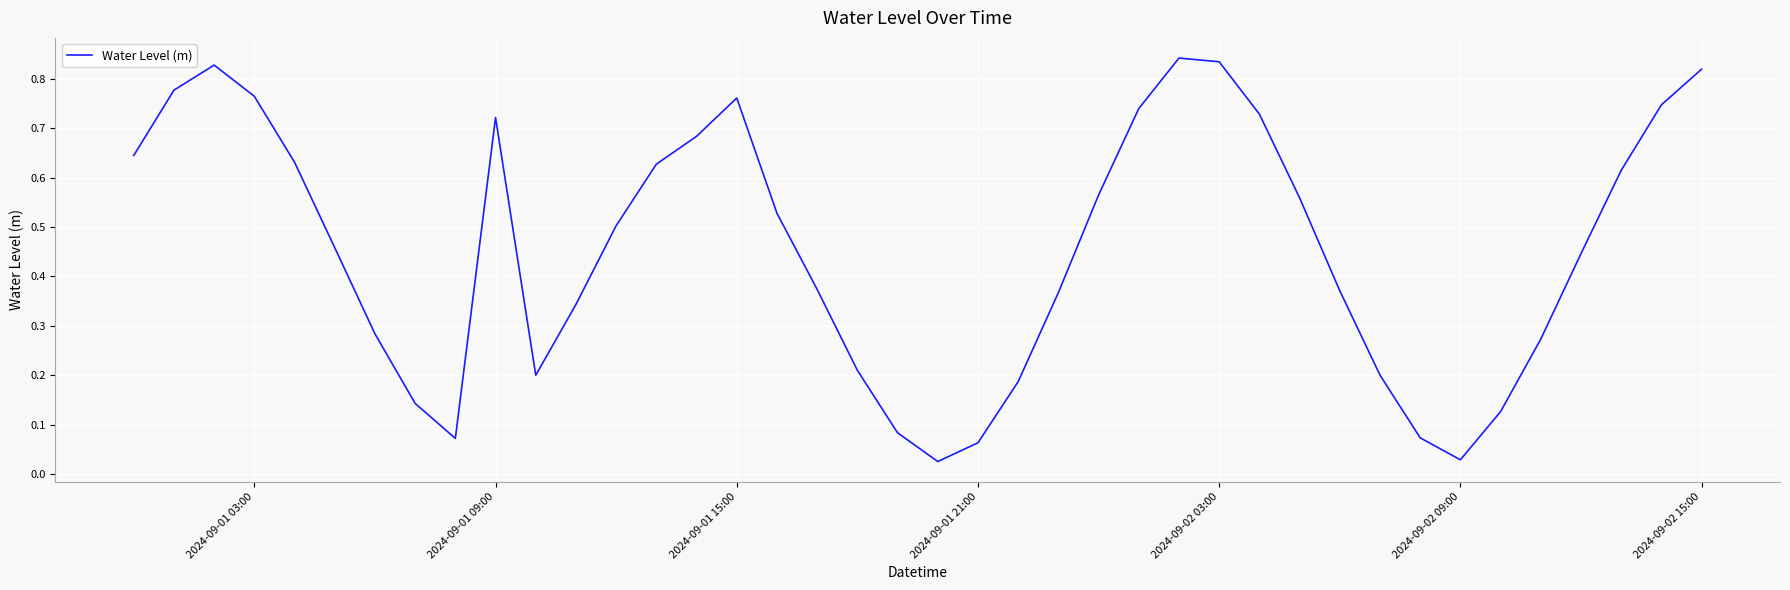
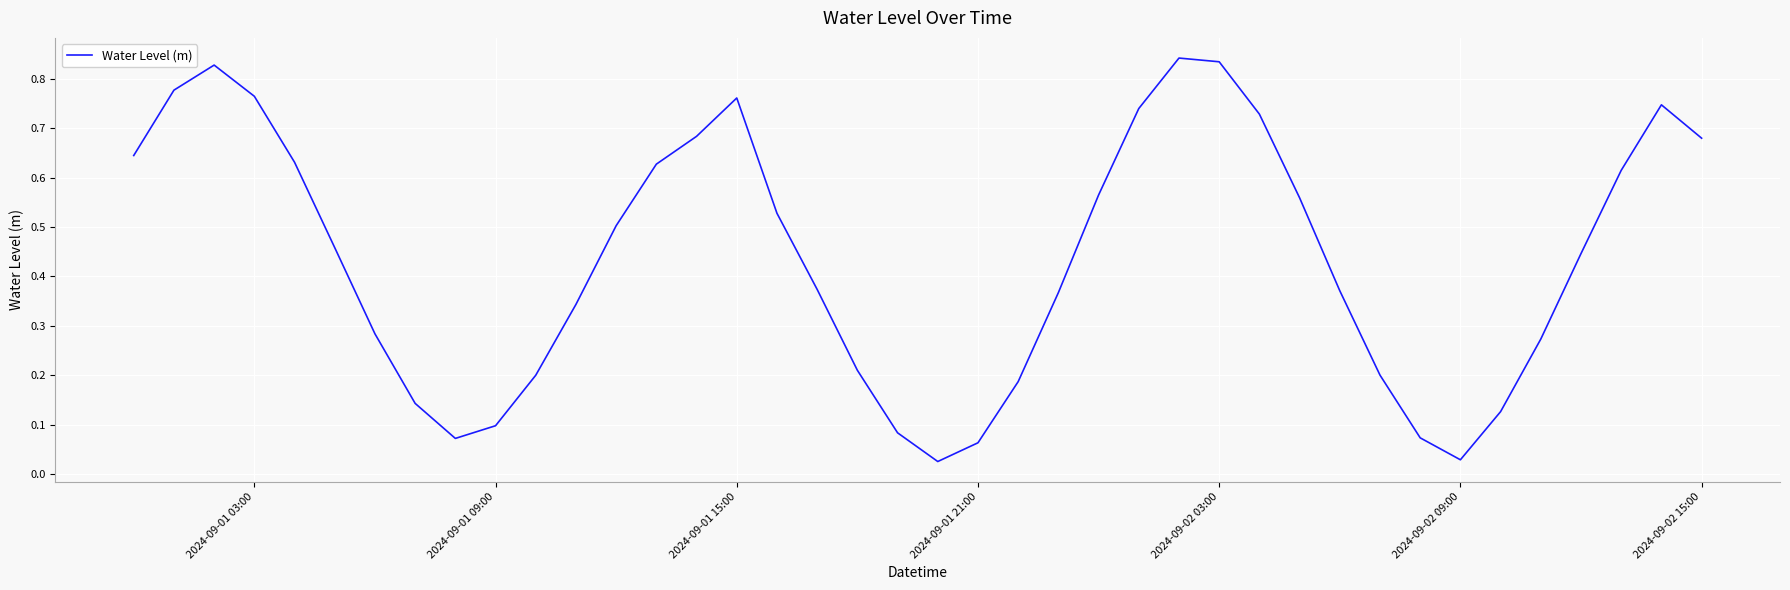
2024-09-01 09:00: 0.72 -> 0.10
2024-09-02 15:00: 0.82 -> 0.68
